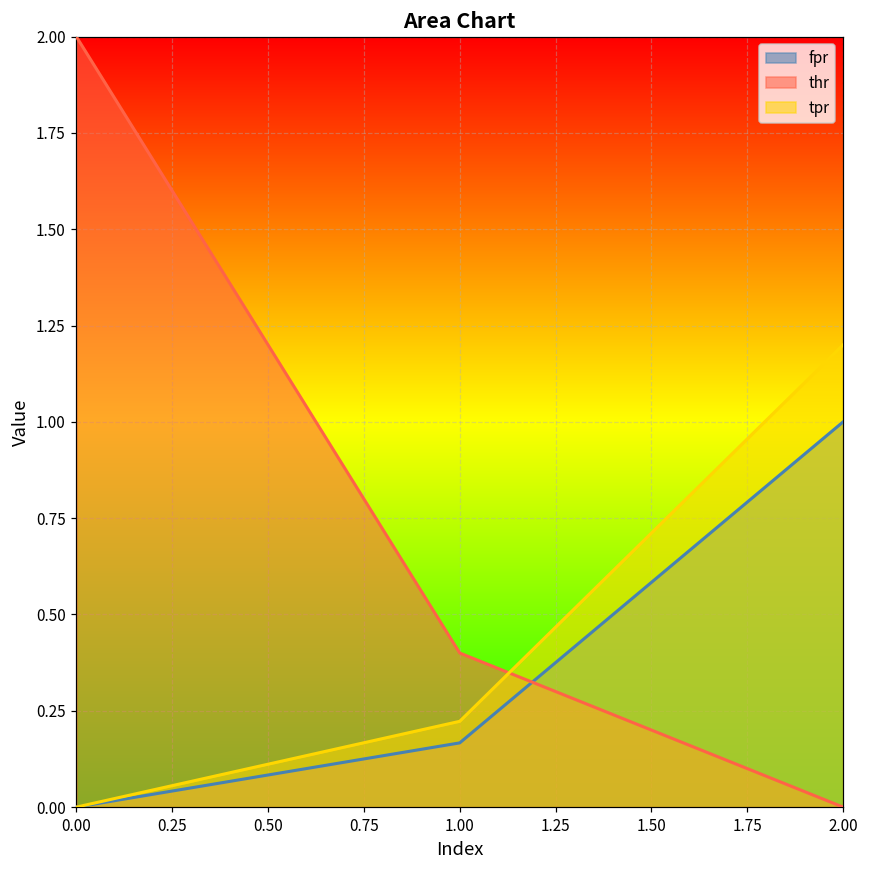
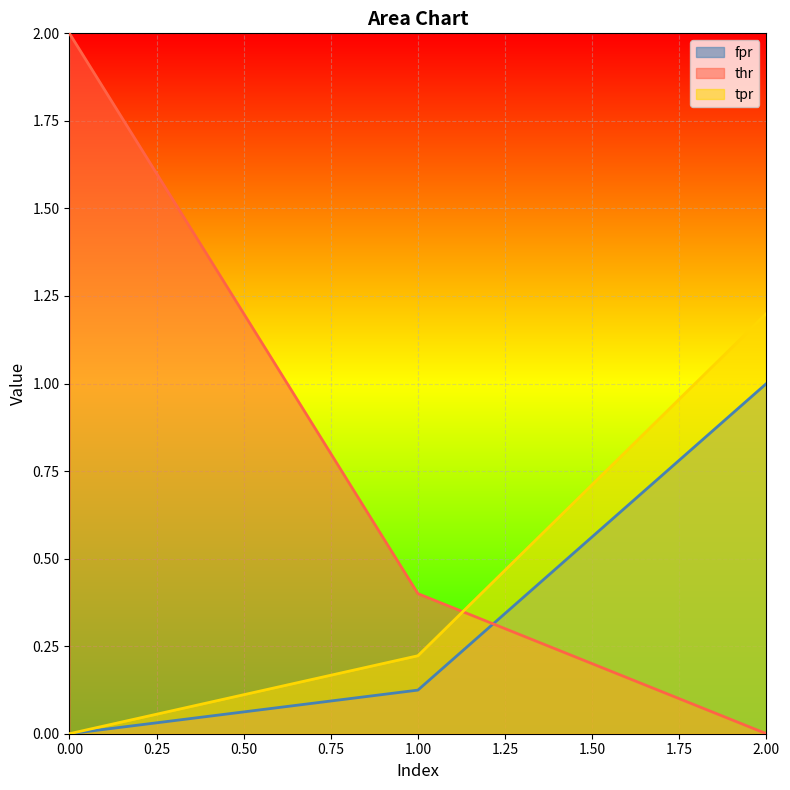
fpr, 1.00: 0.17 -> 0.12
